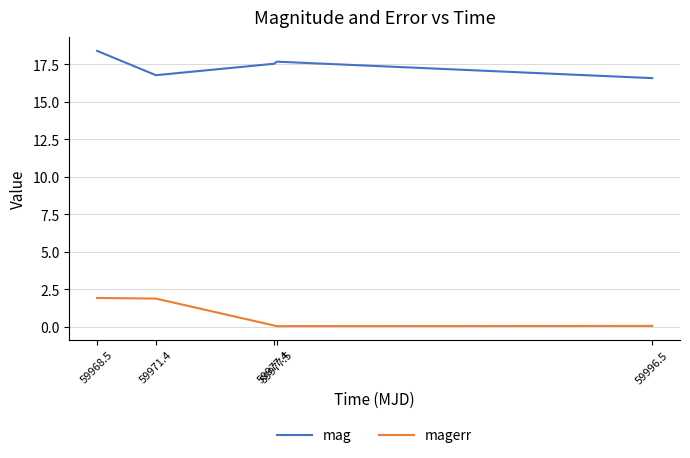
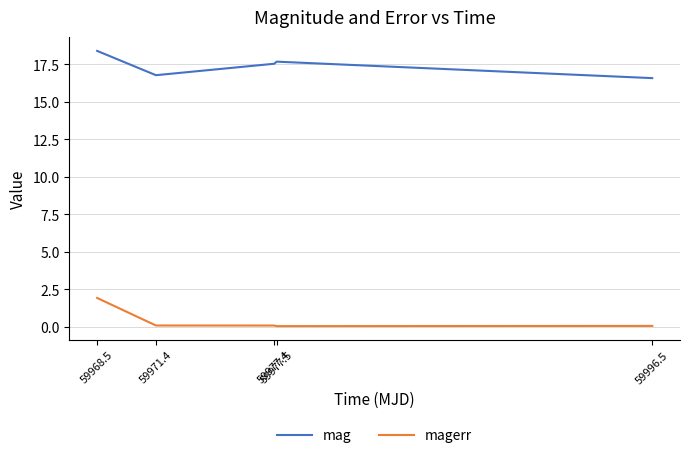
magerr, 59971.4: 1.9 -> 0.1
